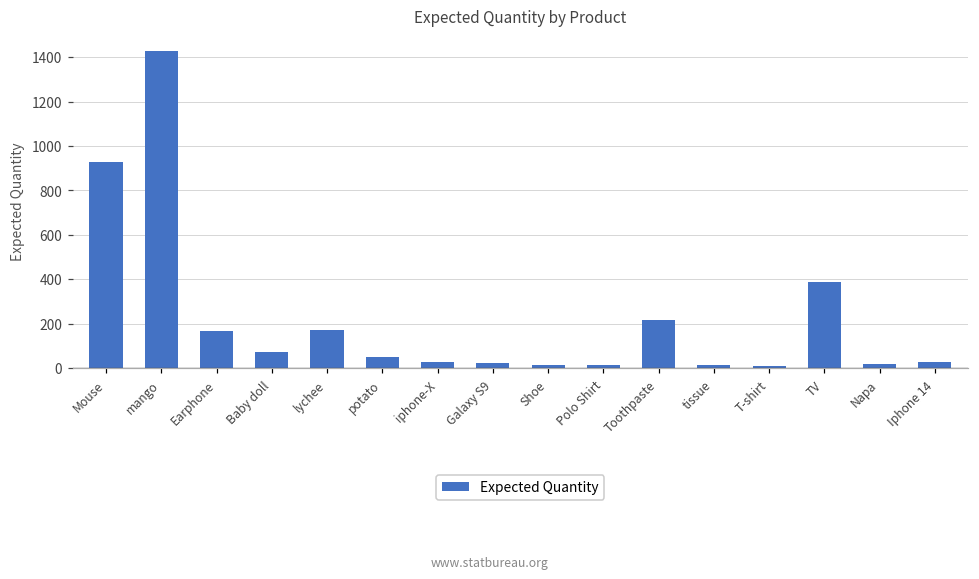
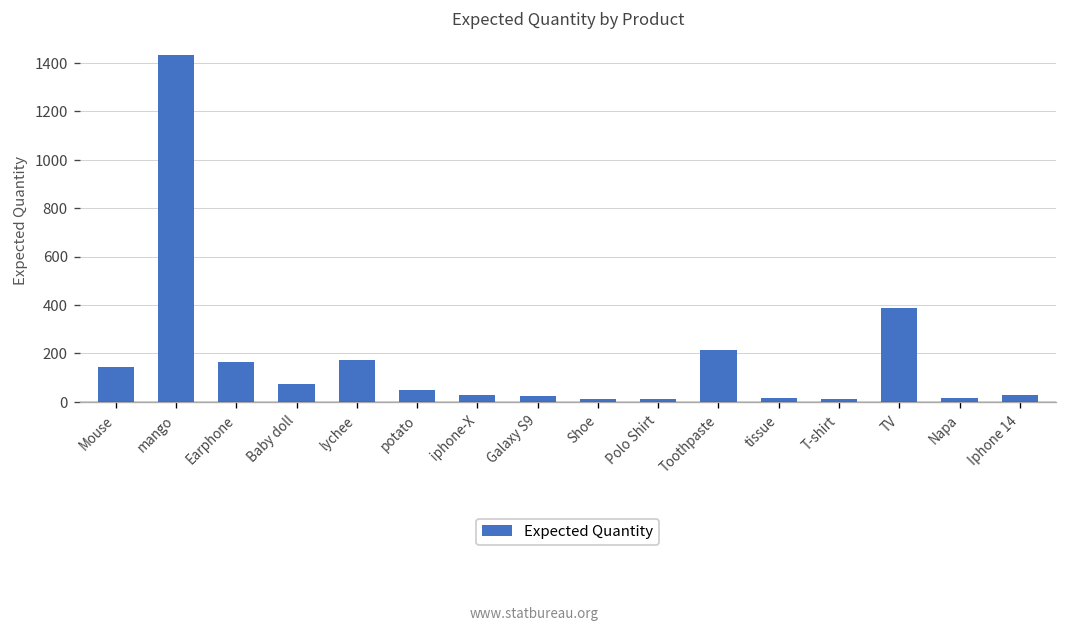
Mouse: 930 -> 150
